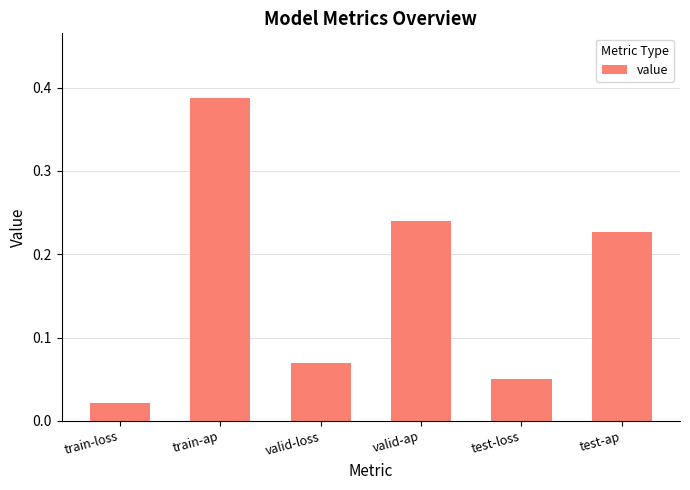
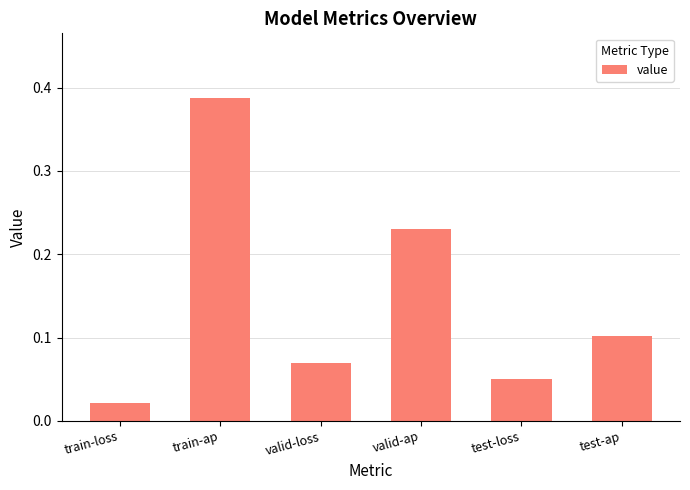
valid-ap: 0.24 -> 0.23
test-ap: 0.23 -> 0.10
